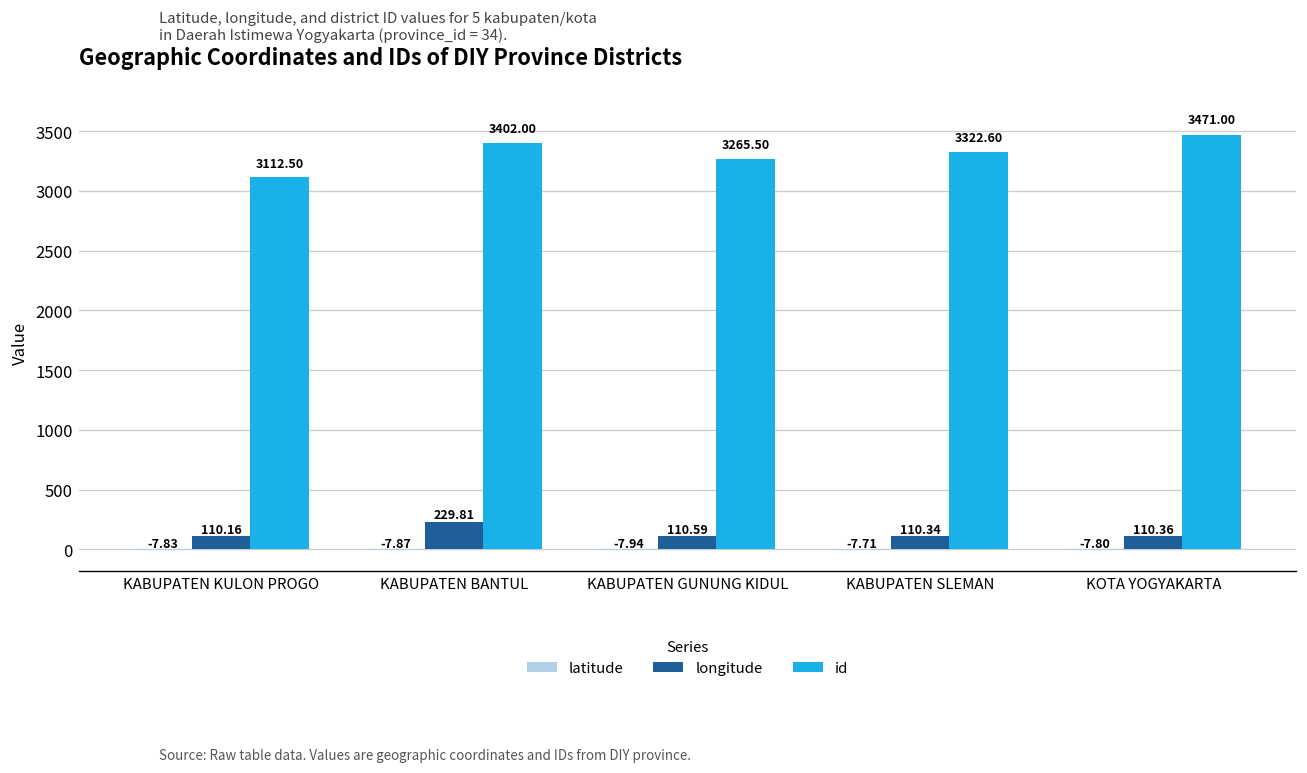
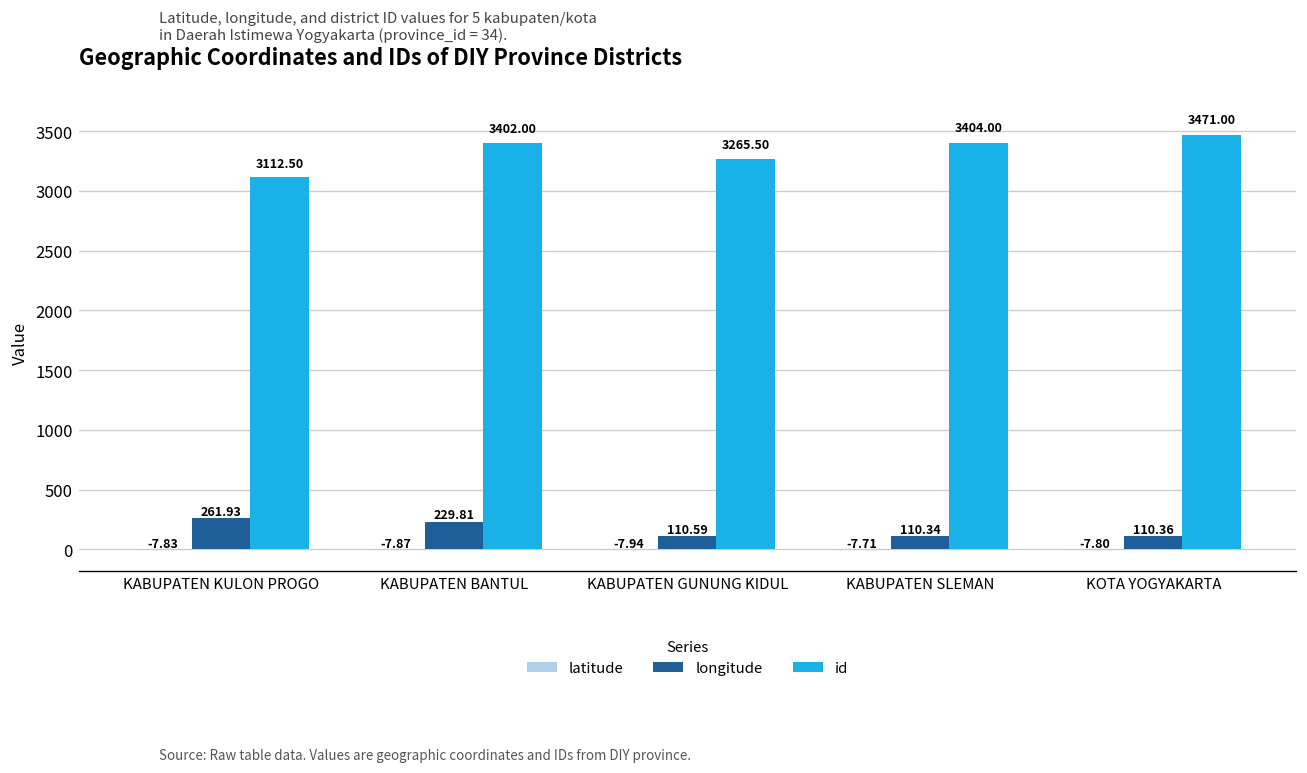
longitude, KABUPATEN KULON PROGO: 110.16 -> 261.93
id, KABUPATEN SLEMAN: 3322.60 -> 3404.00
